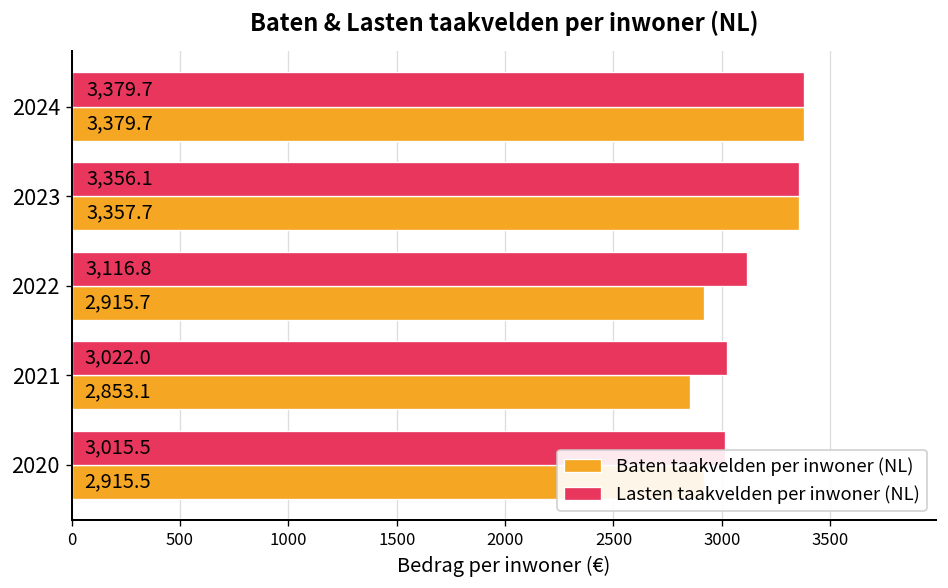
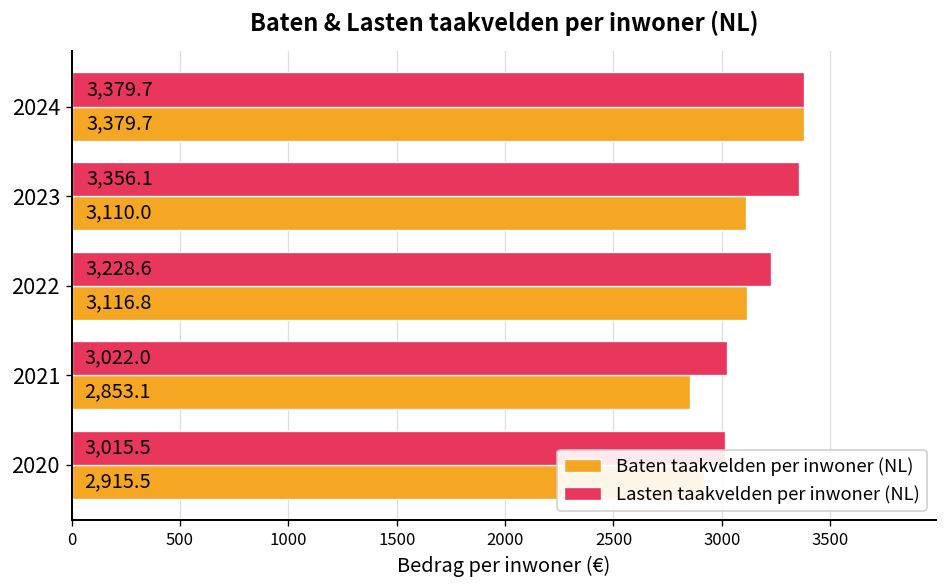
Baten taakvelden per inwoner (NL), 2023: 3,357.7 -> 3,110.0
Lasten taakvelden per inwoner (NL), 2022: 3,116.8 -> 3,228.6
Baten taakvelden per inwoner (NL), 2022: 2,915.7 -> 3,116.8
